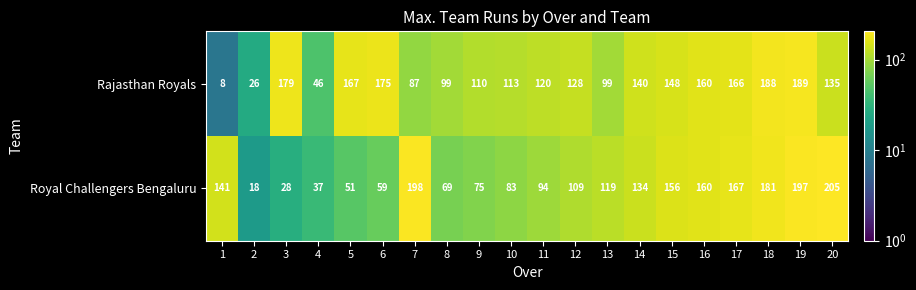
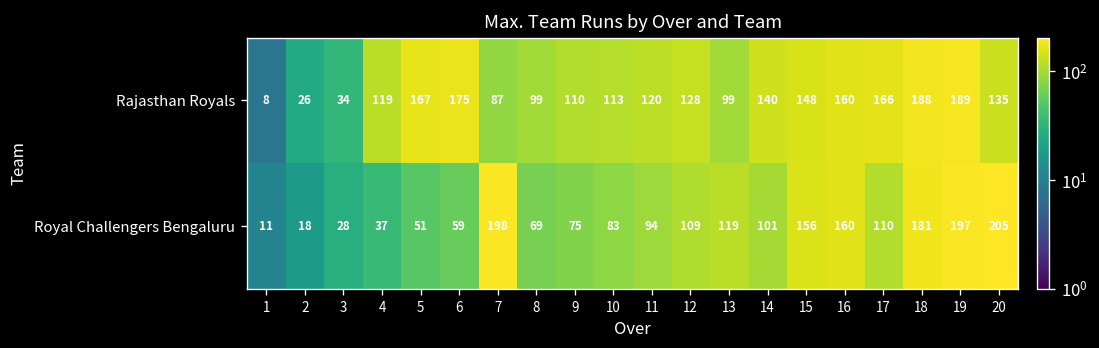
Rajasthan Royals, 3: 179 -> 34
Rajasthan Royals, 4: 46 -> 119
Royal Challengers Bengaluru, 1: 141 -> 11
Royal Challengers Bengaluru, 14: 134 -> 101
Royal Challengers Bengaluru, 17: 167 -> 110
